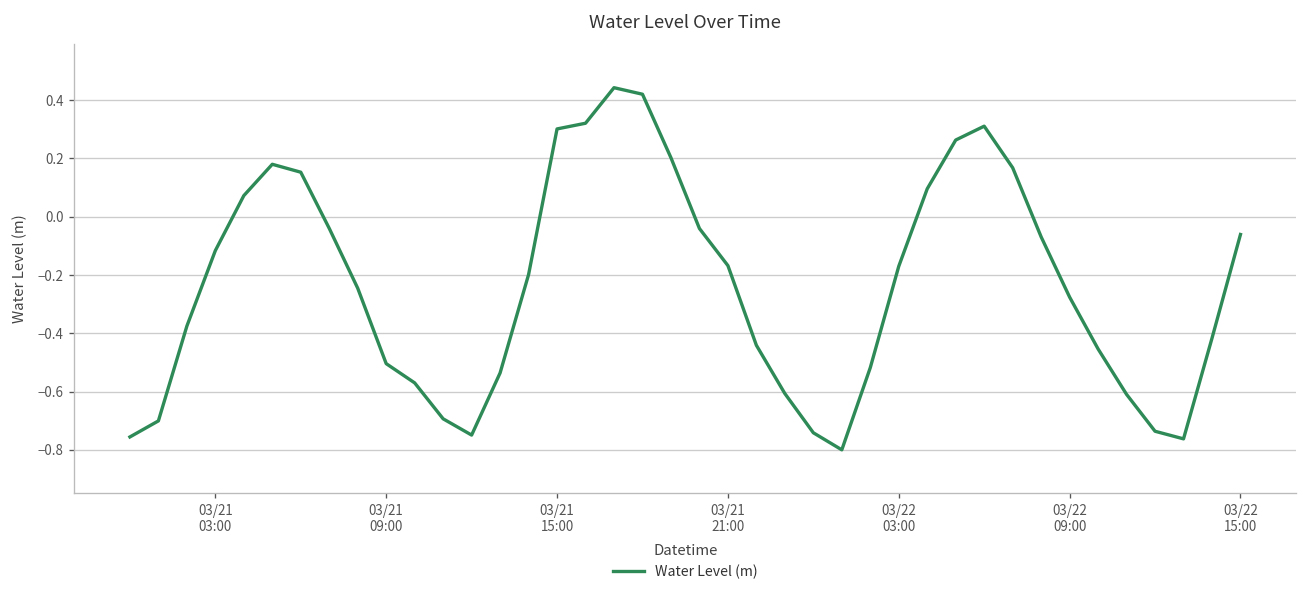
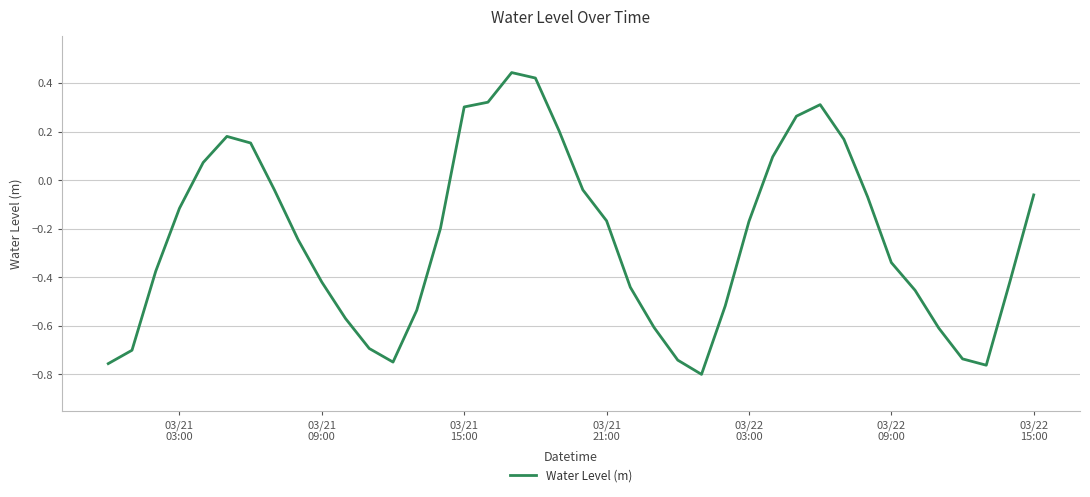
03/21 09:00: -0.50 -> -0.42
03/22 09:00: -0.28 -> -0.34
